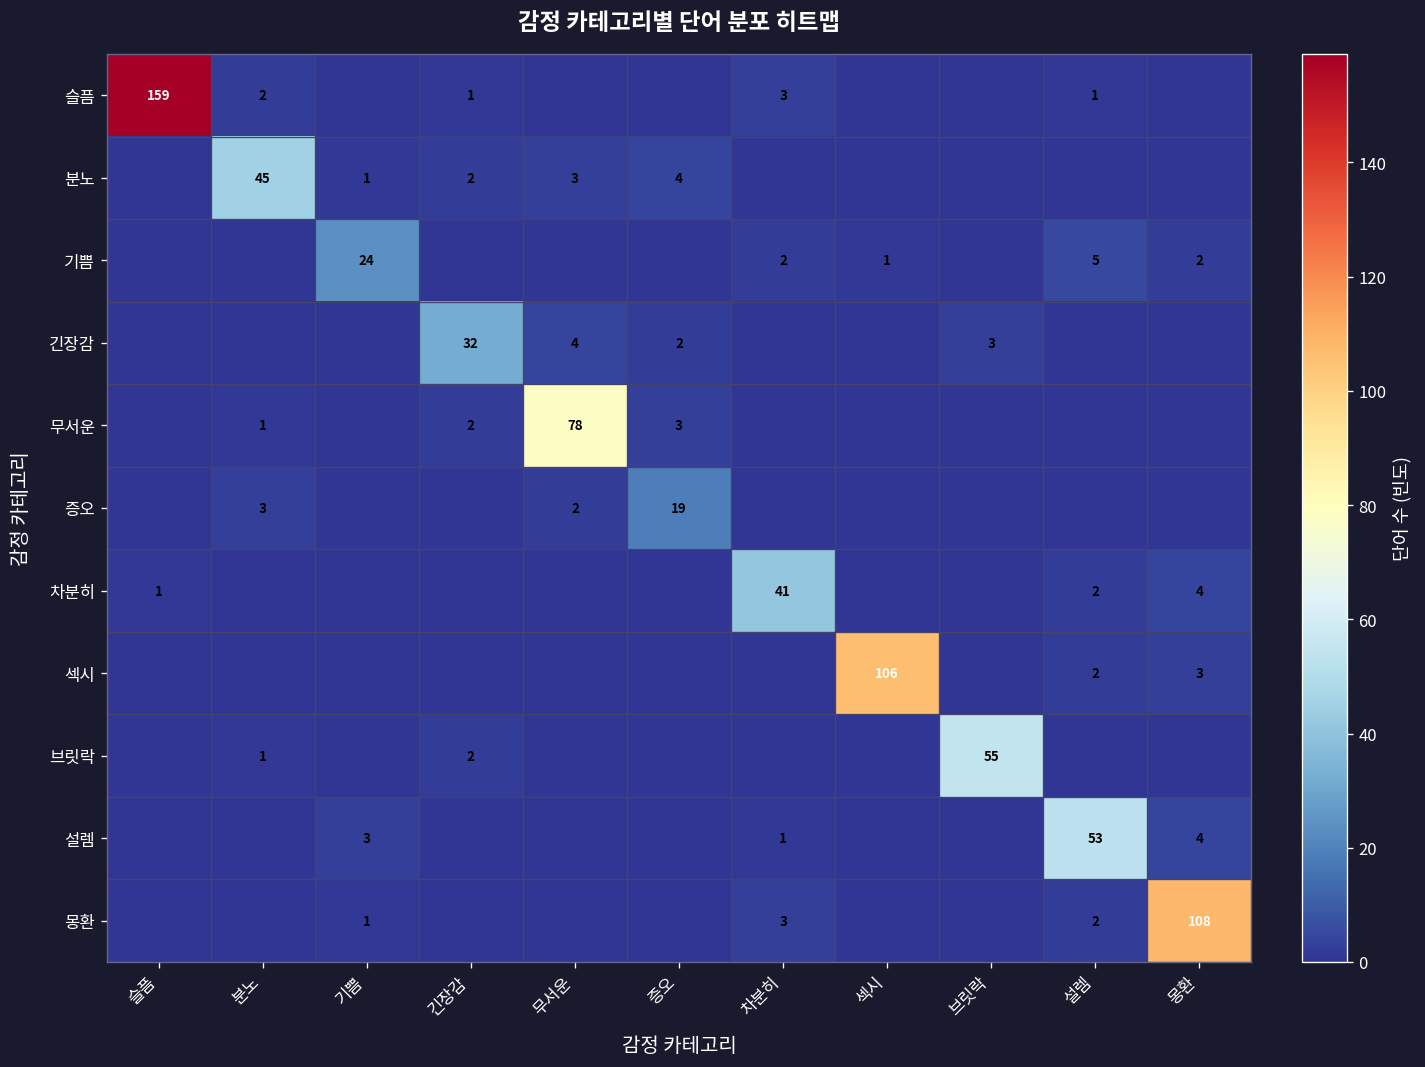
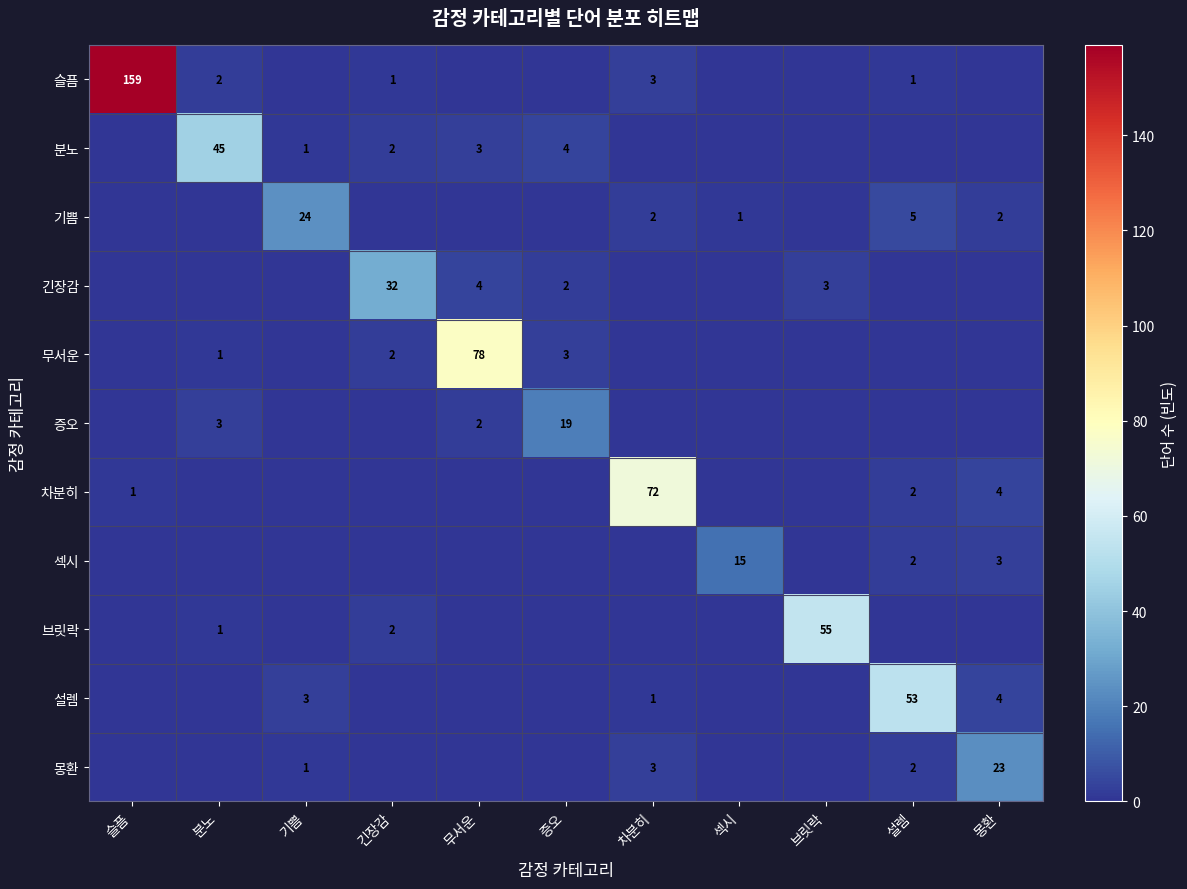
차분히, 차분히: 41 -> 72
섹시, 섹시: 106 -> 15
몽환, 몽환: 108 -> 23
